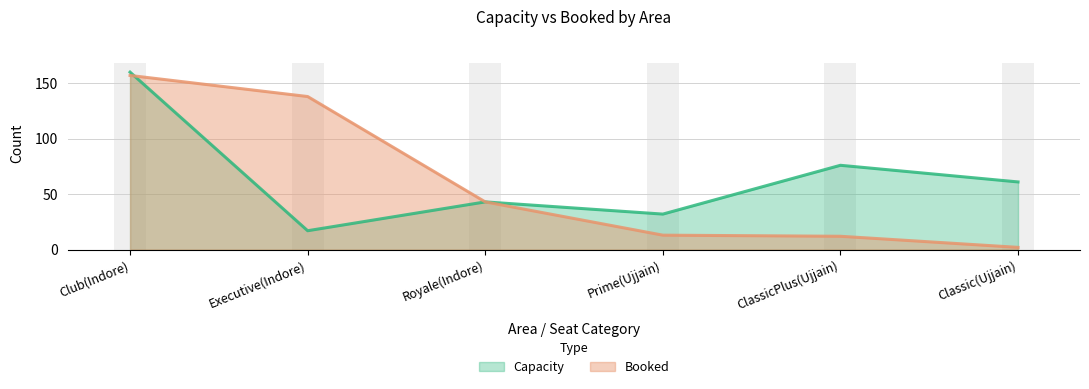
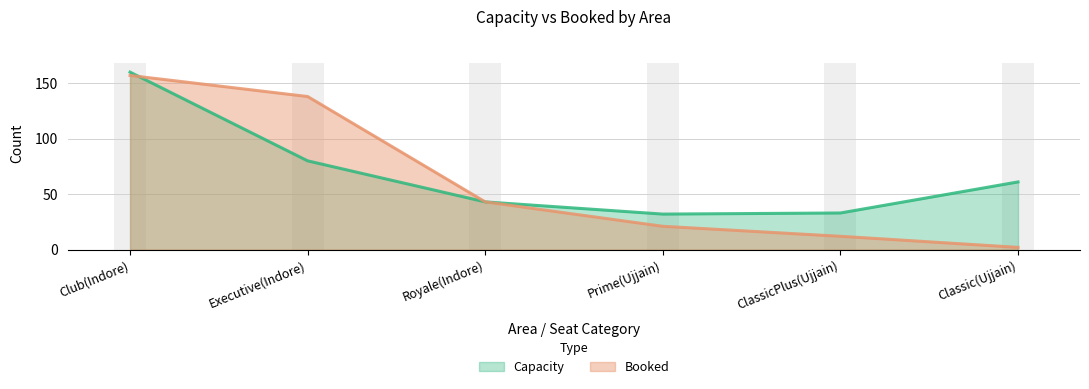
Capacity, Executive(Indore): 17 -> 80
Booked, Prime(Ujjain): 13 -> 21
Capacity, ClassicPlus(Ujjain): 76 -> 33
